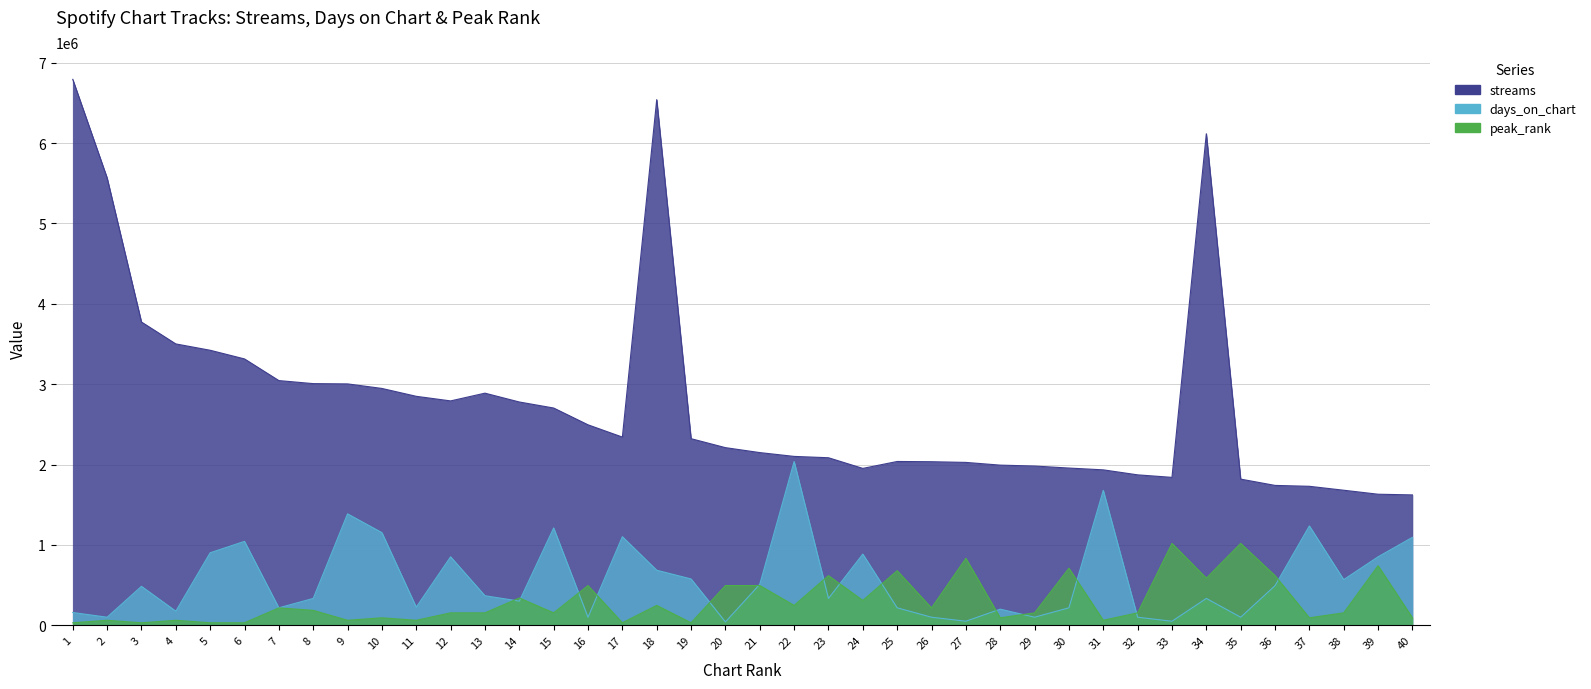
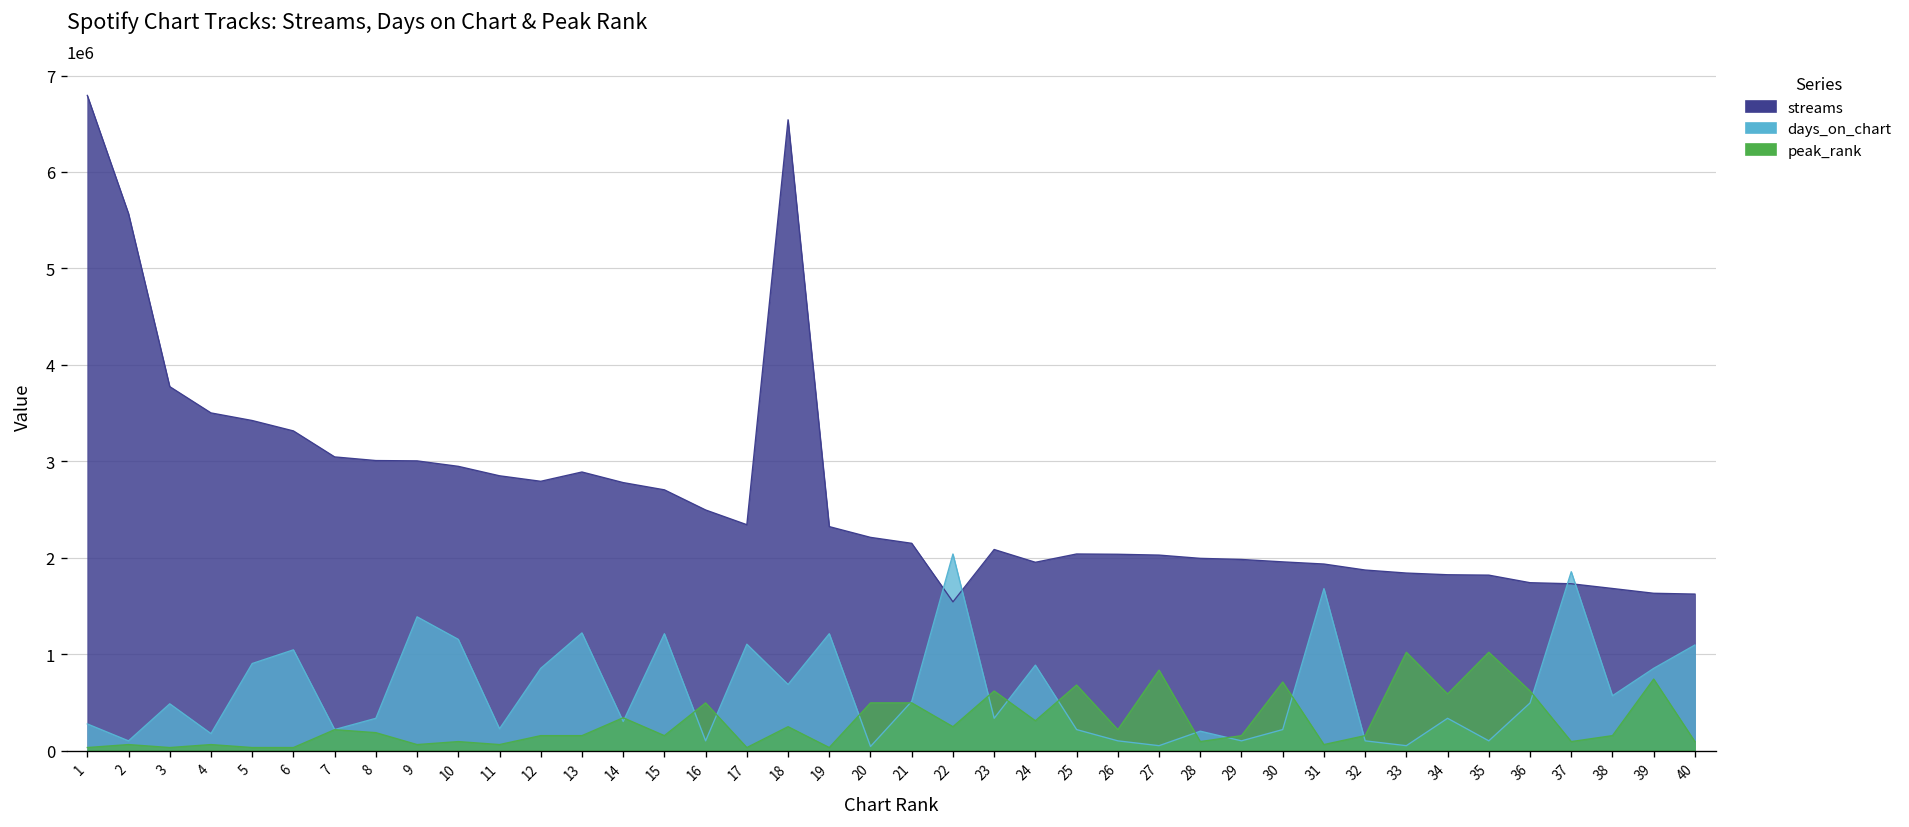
days_on_chart, 1: 200000 -> 300000
days_on_chart, 13: 400000 -> 1200000
days_on_chart, 19: 600000 -> 1200000
streams, 22: 2100000 -> 1500000
streams, 34: 6100000 -> 1800000
days_on_chart, 37: 1200000 -> 1900000
